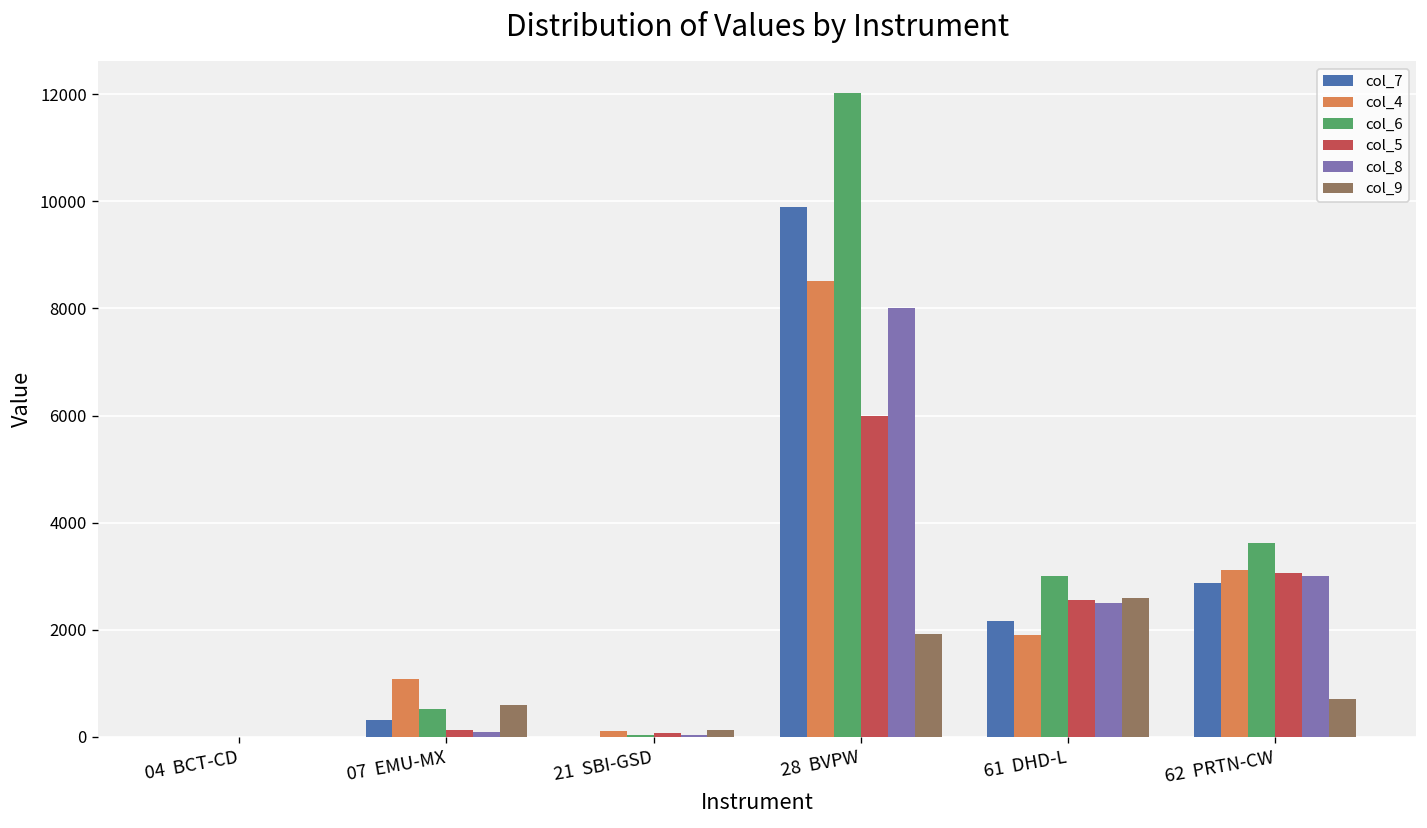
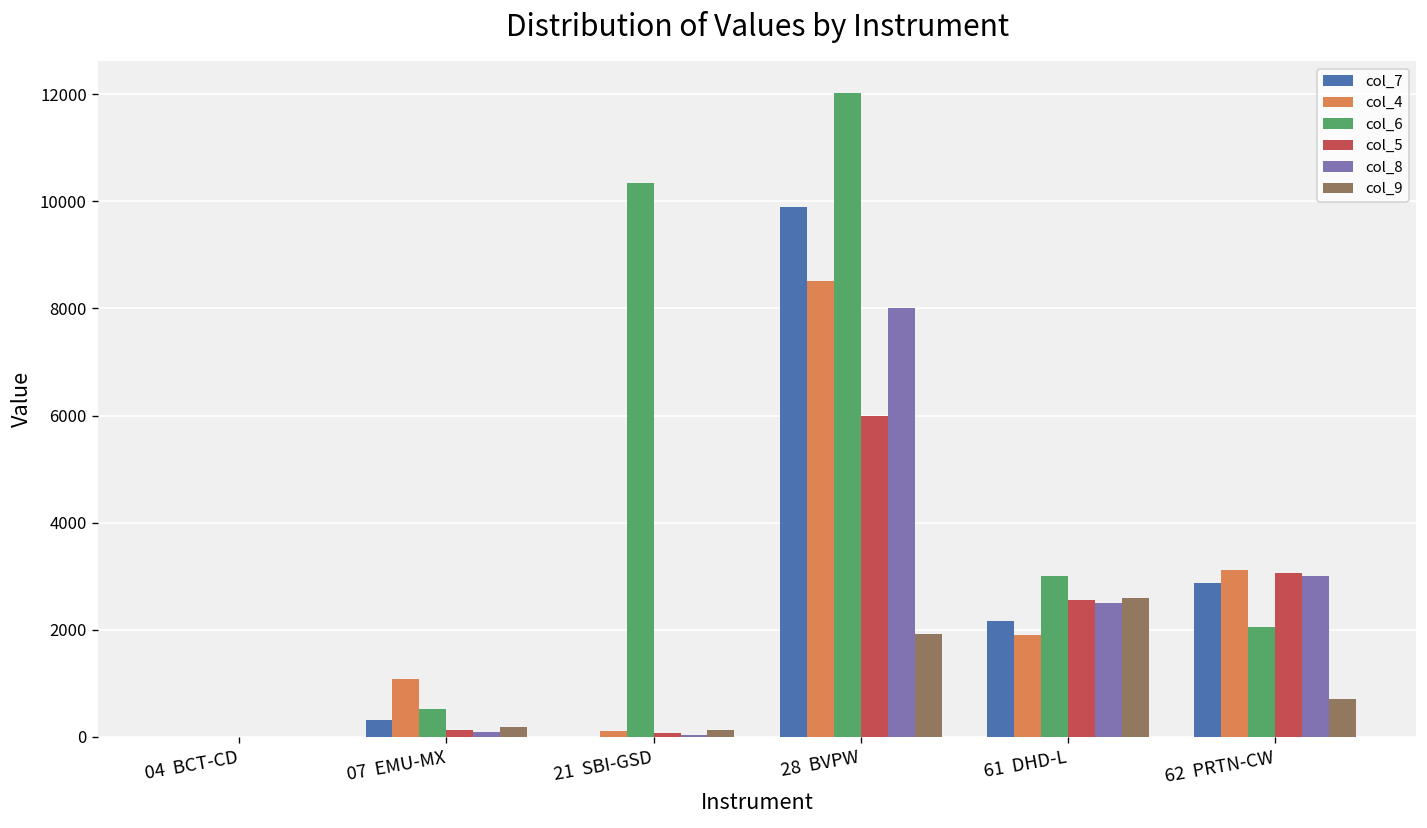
col_9, 07 EMU-MX: 600 -> 200
col_6, 21 SBI-GSD: 0 -> 10300
col_6, 62 PRTN-CW: 3600 -> 2100
